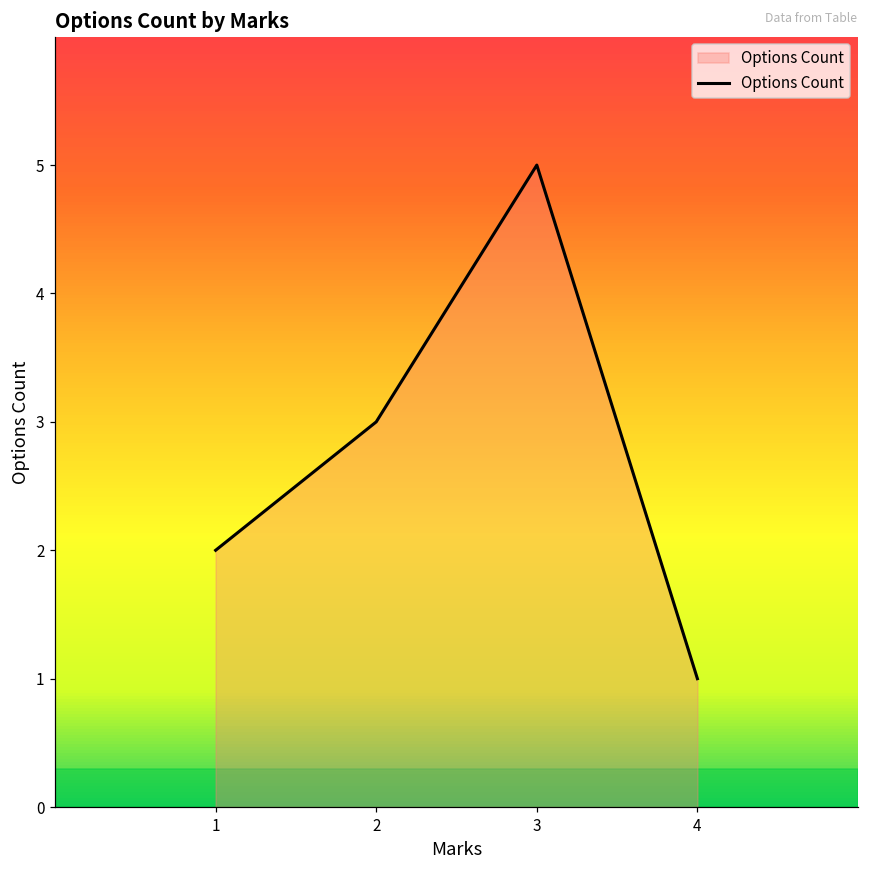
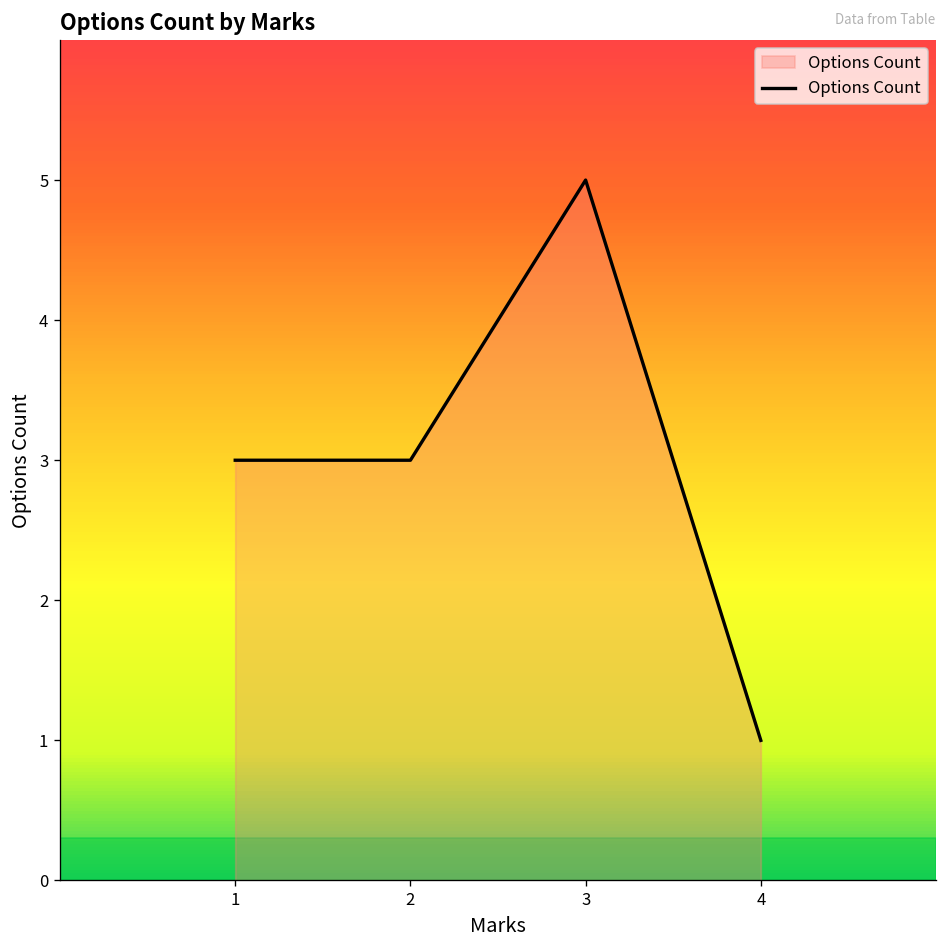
1: 2 -> 3
